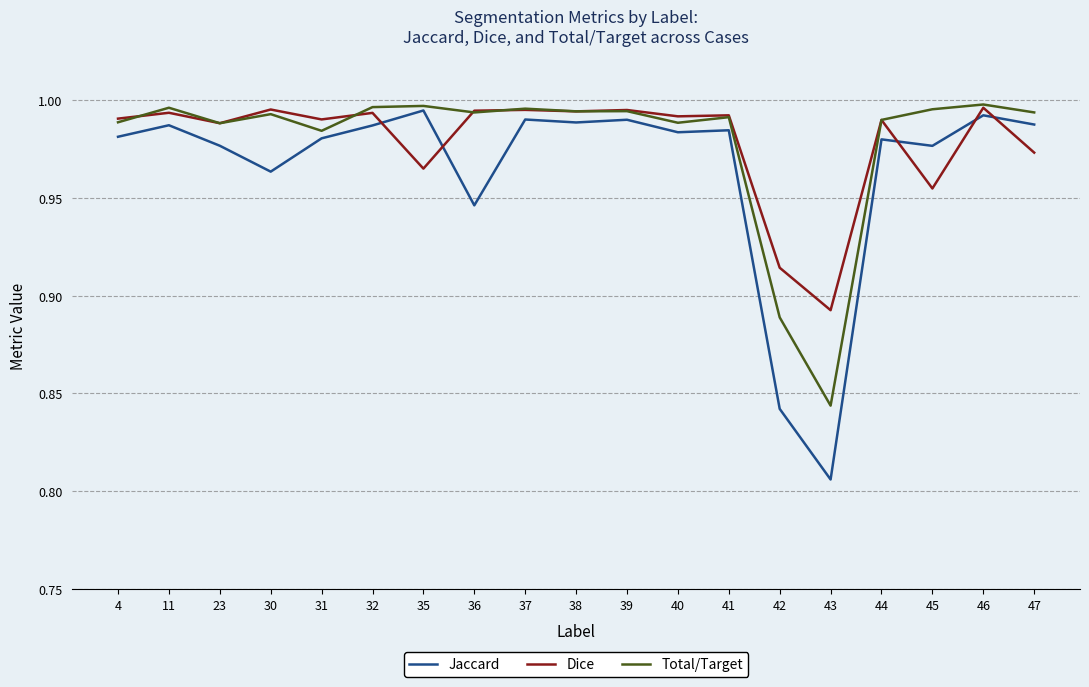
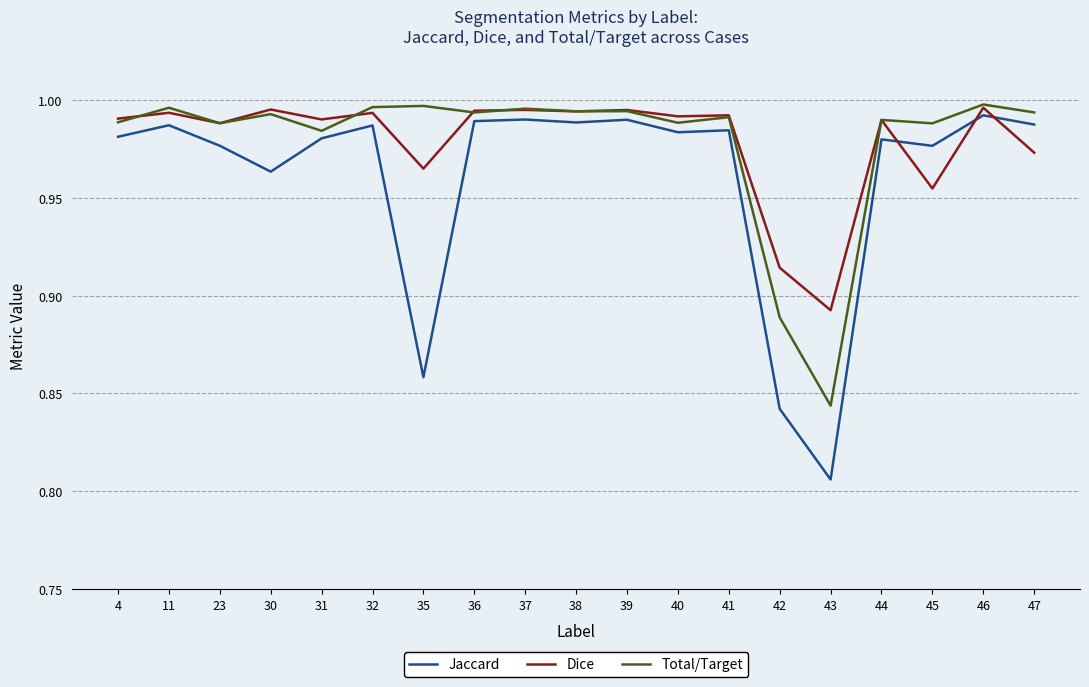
Jaccard, 35: 0.995 -> 0.858
Jaccard, 36: 0.946 -> 0.989
Total/Target, 45: 0.995 -> 0.988
